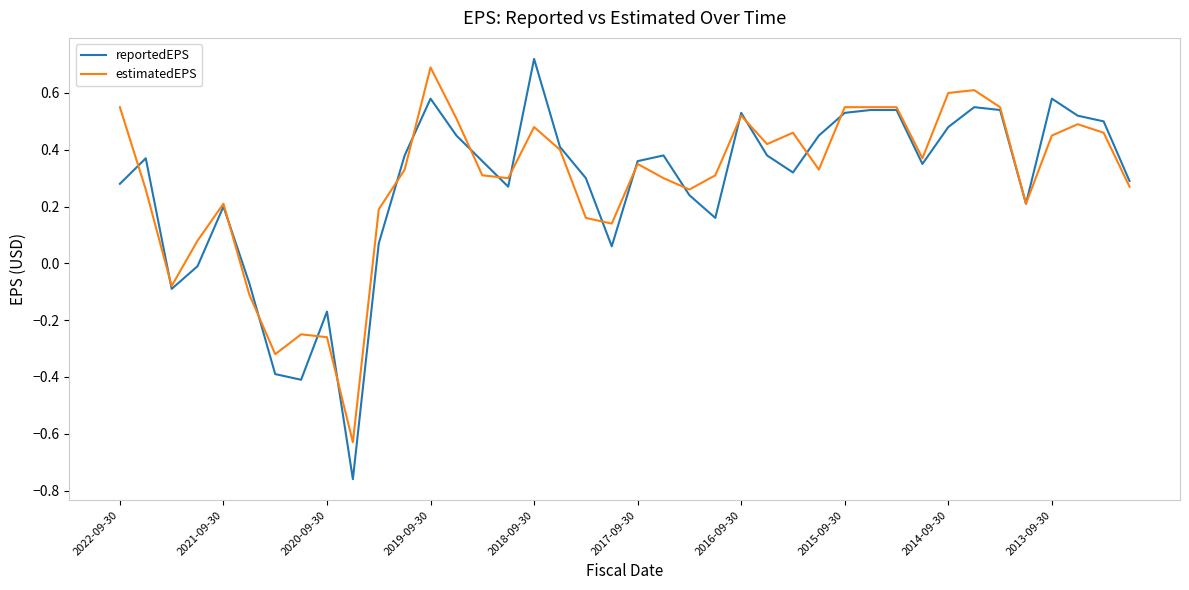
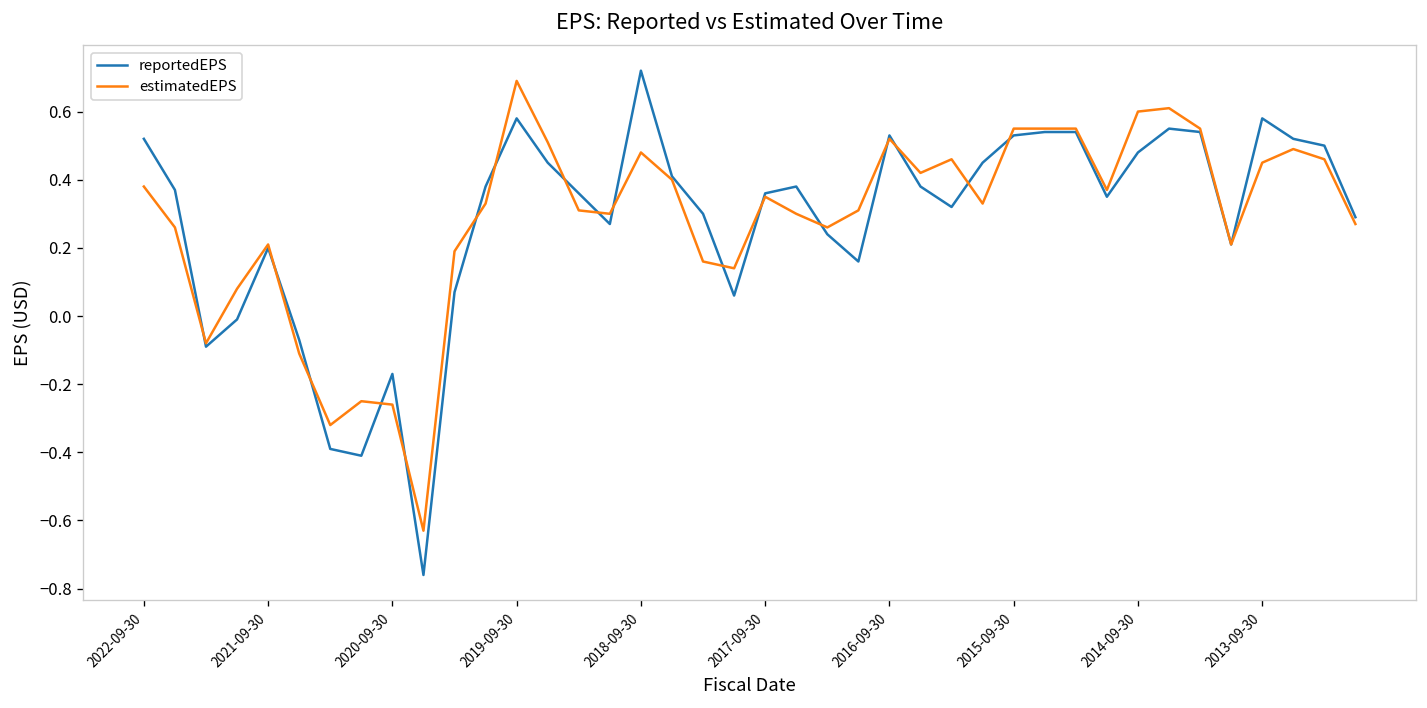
reportedEPS, 2022-09-30: 0.28 -> 0.52
estimatedEPS, 2022-09-30: 0.55 -> 0.38
